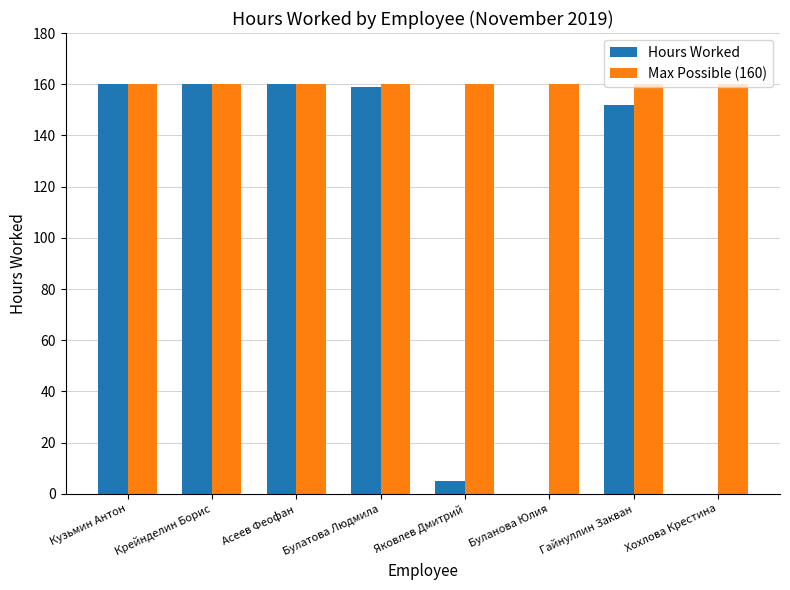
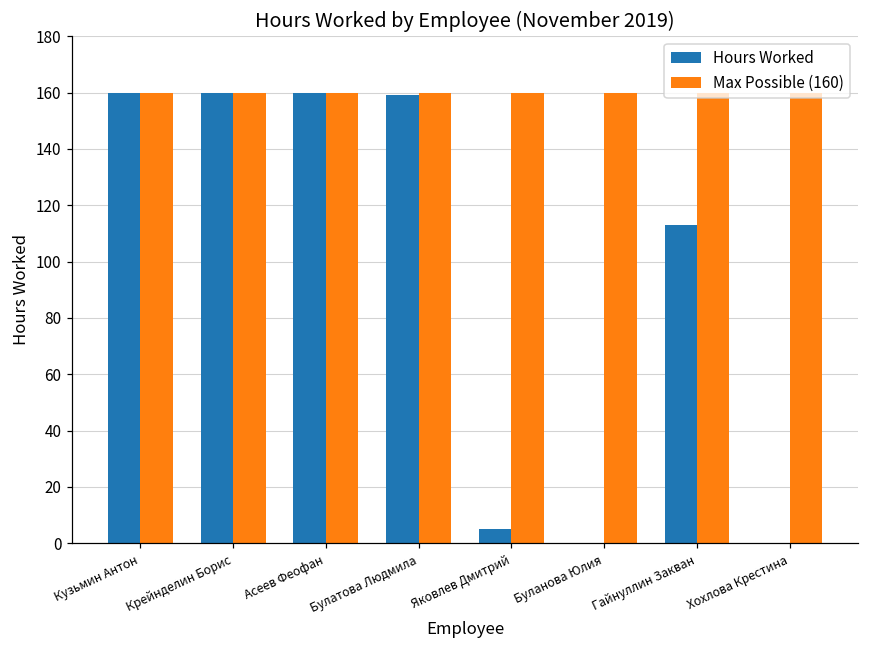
Hours Worked, Гайнуллин Закван: 152 -> 113
